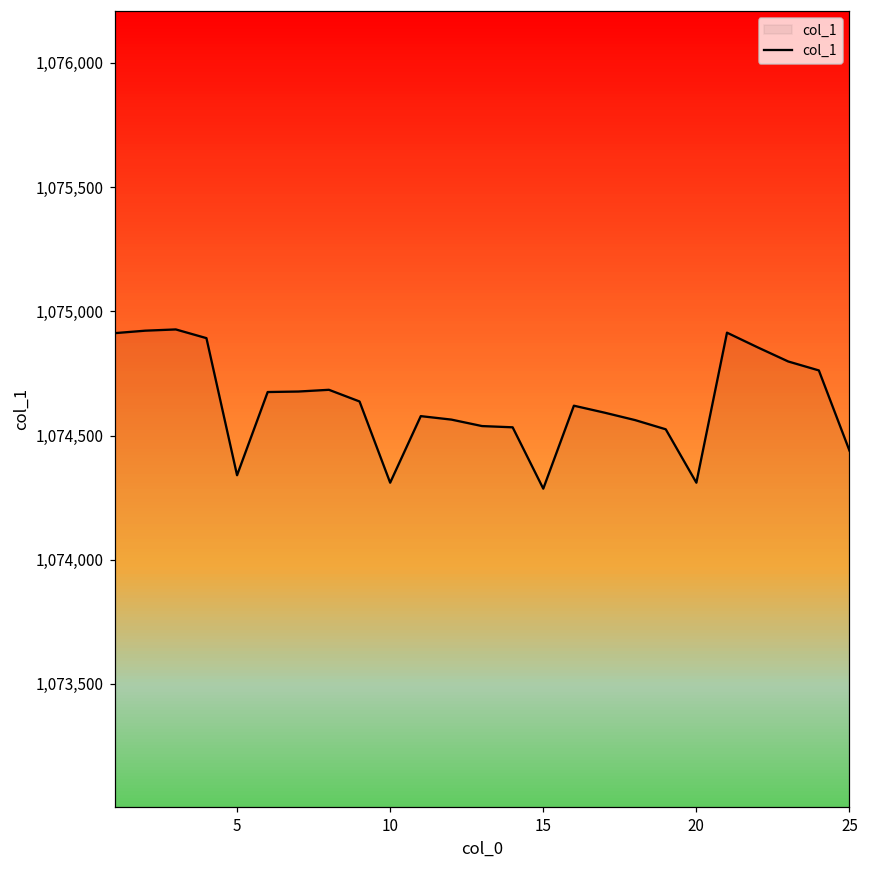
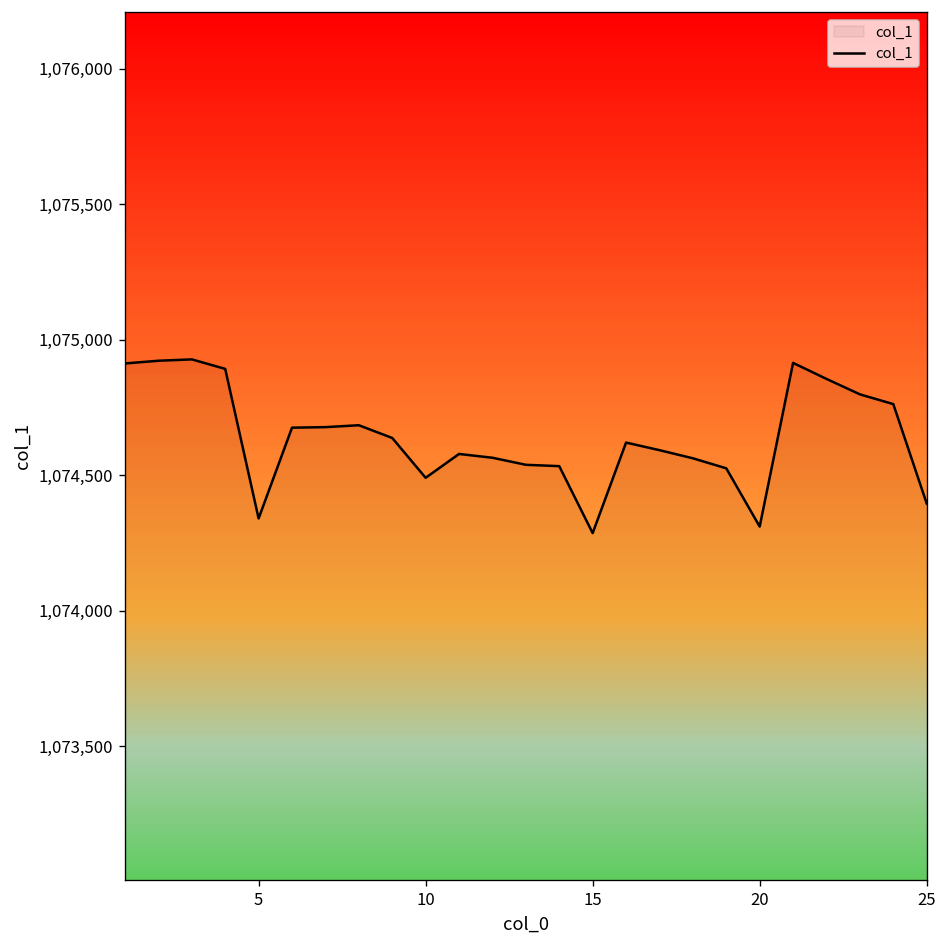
10: 1,074,310 -> 1,074,490
25: 1,074,440 -> 1,074,400
